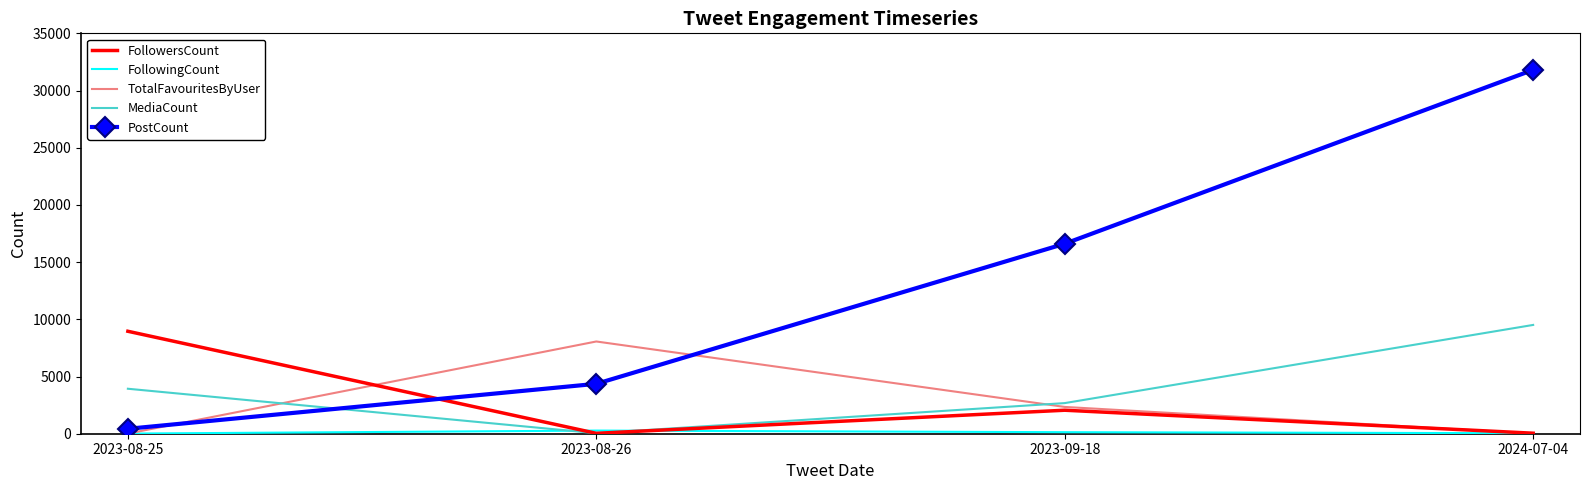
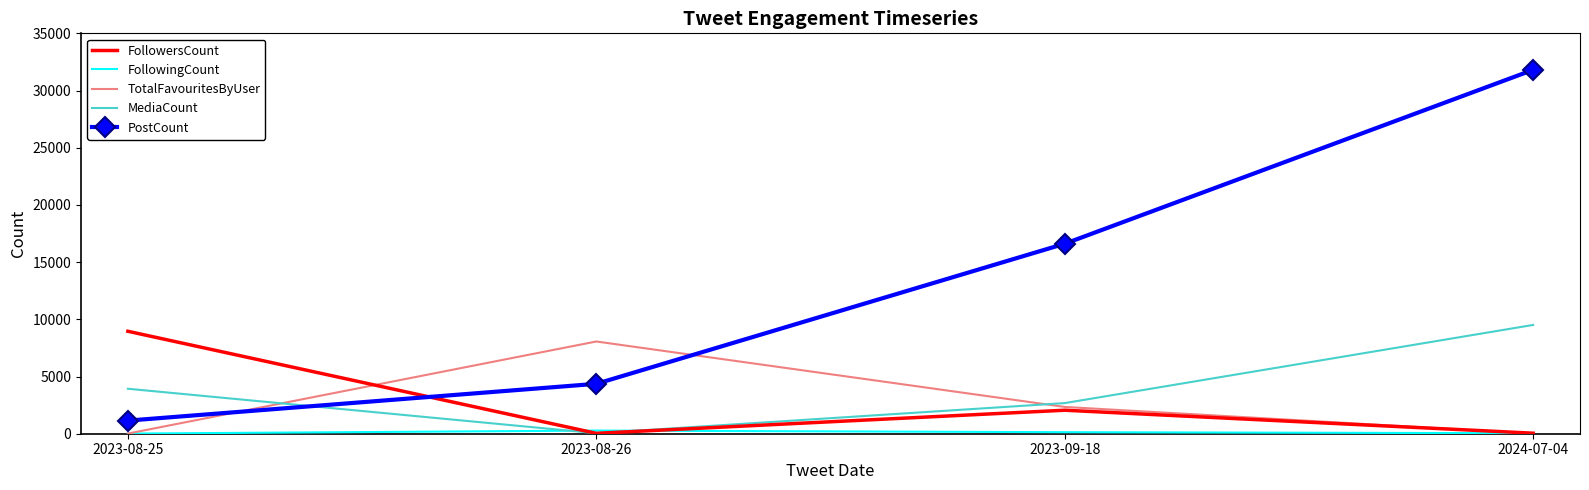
PostCount, 2023-08-25: 400 -> 1100
